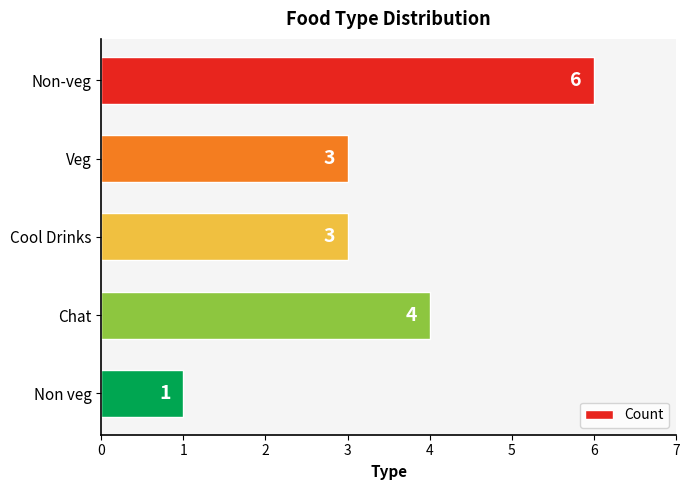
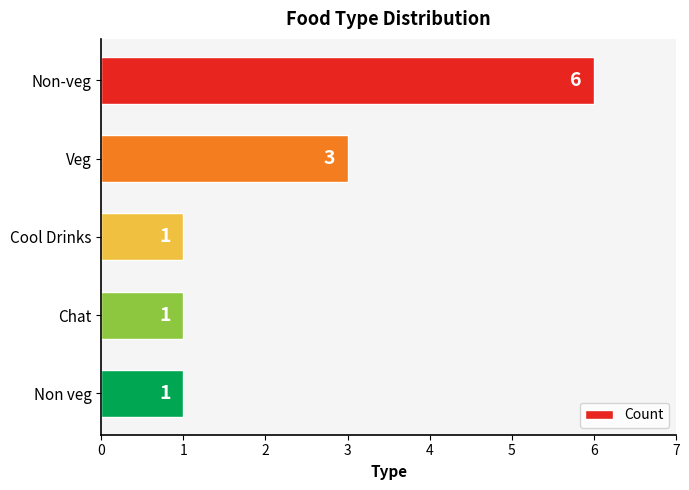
Cool Drinks: 3 -> 1
Chat: 4 -> 1
